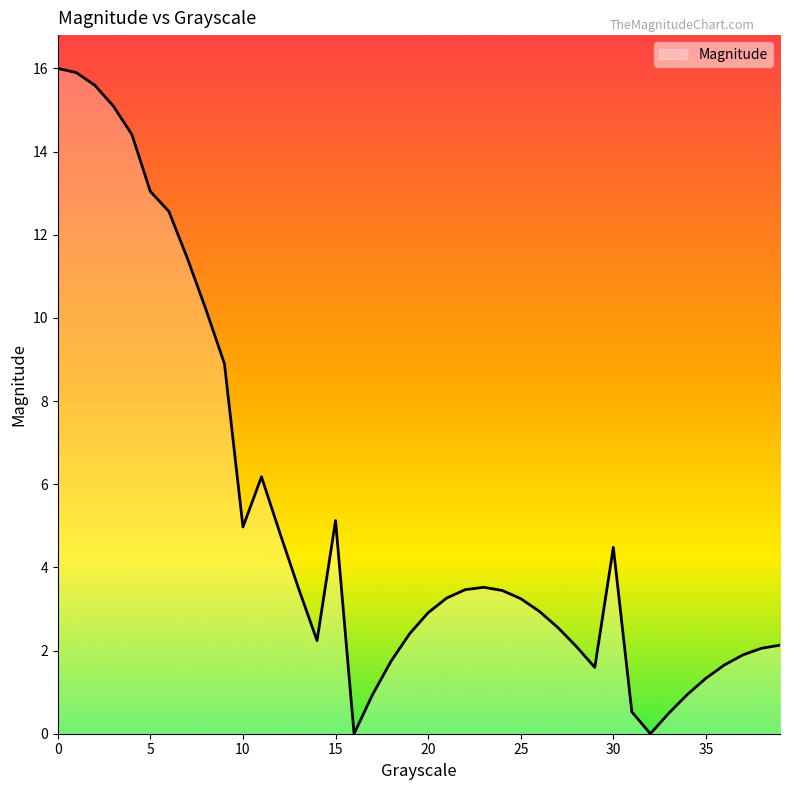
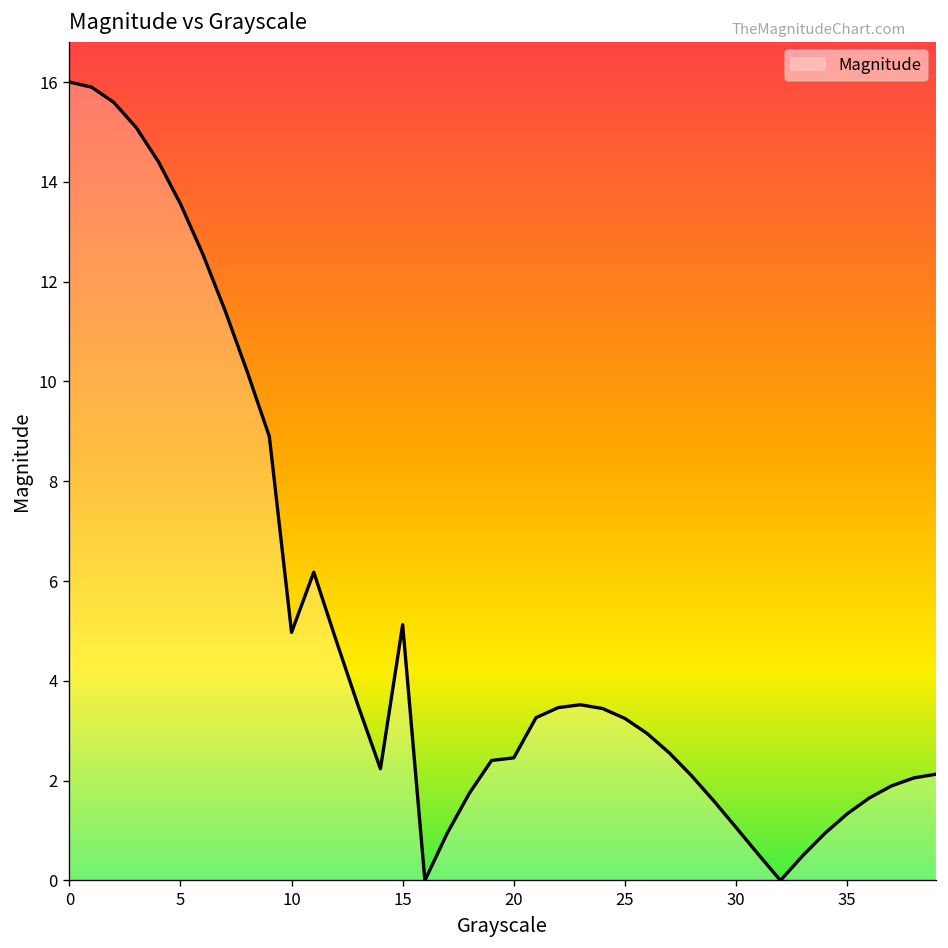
5: 13.0 -> 13.6
20: 2.9 -> 2.5
30: 4.5 -> 1.1
